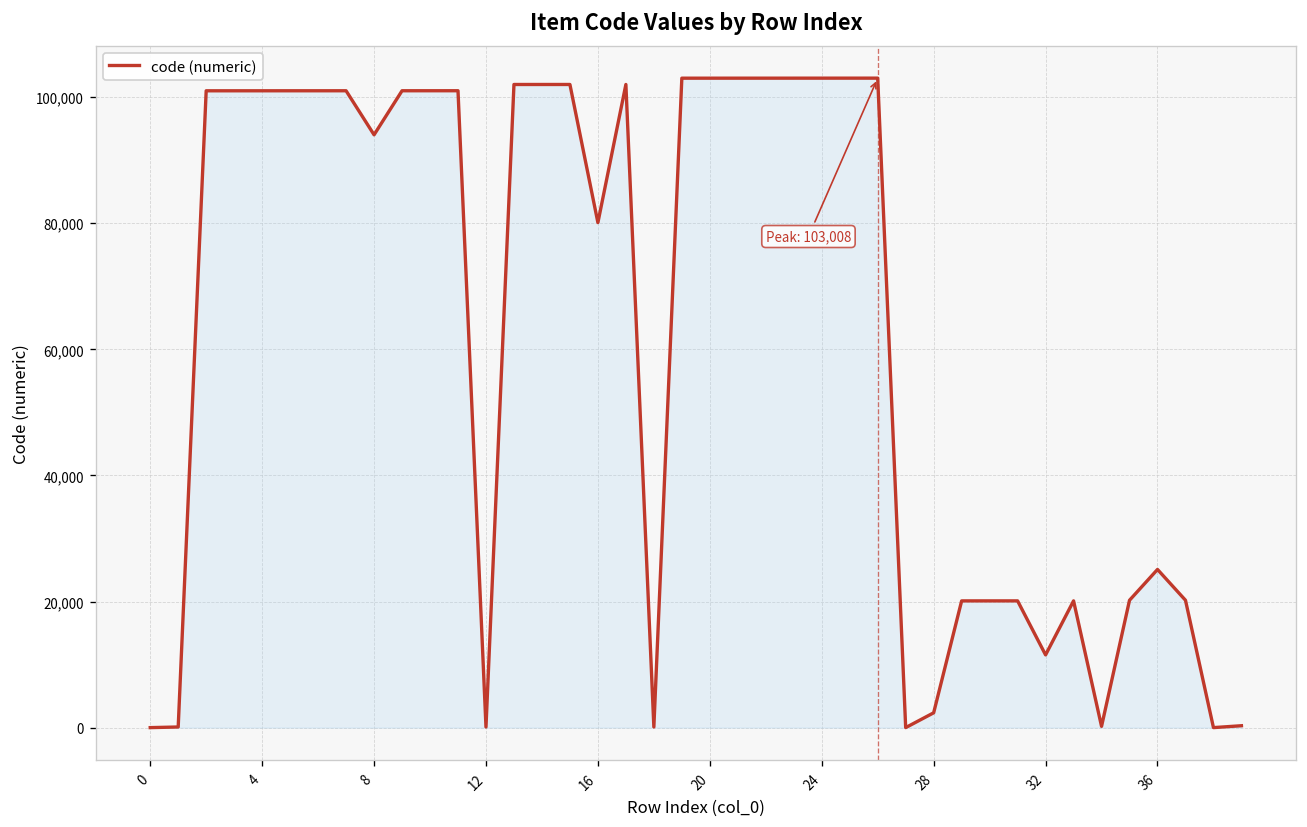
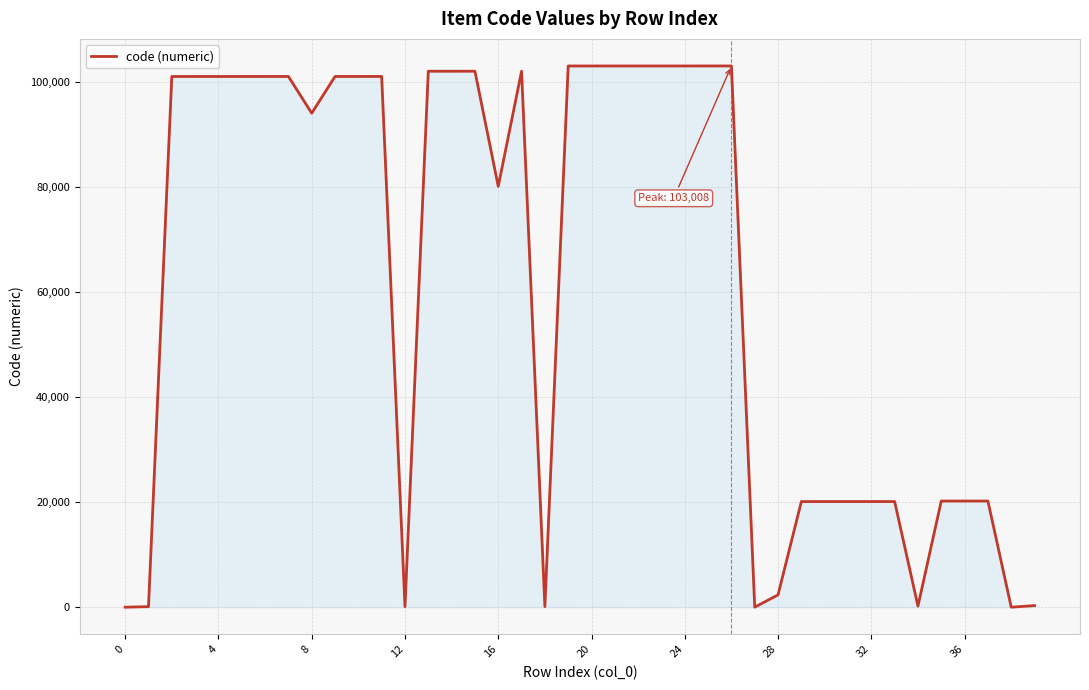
32: 12,000 -> 20,000
36: 25,000 -> 20,000
